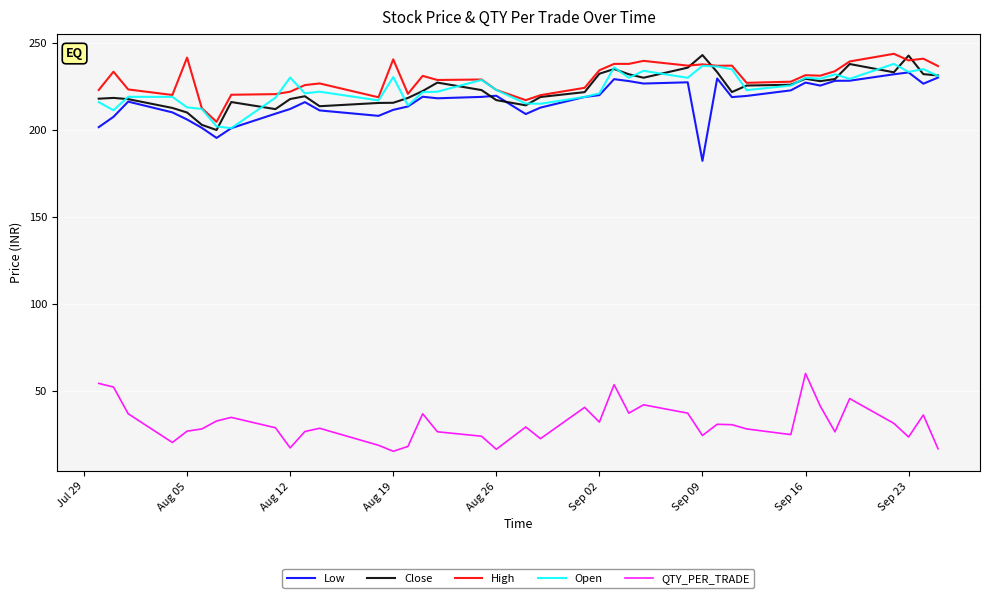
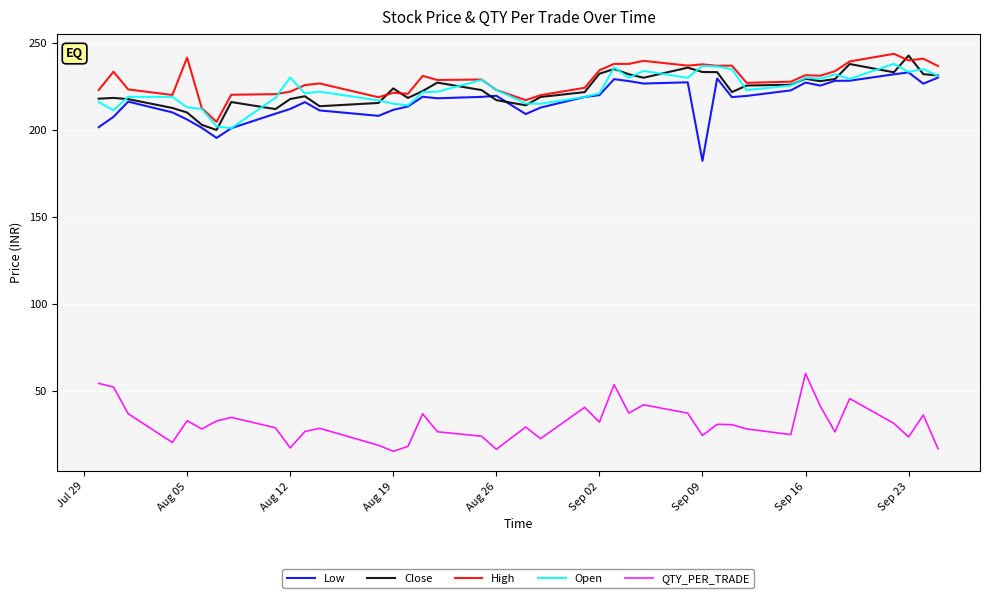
QTY_PER_TRADE, Aug 05: 27 -> 33
Close, Aug 19: 216 -> 224
High, Aug 19: 241 -> 221
Open, Aug 19: 230 -> 215
Close, Sep 09: 243 -> 233
